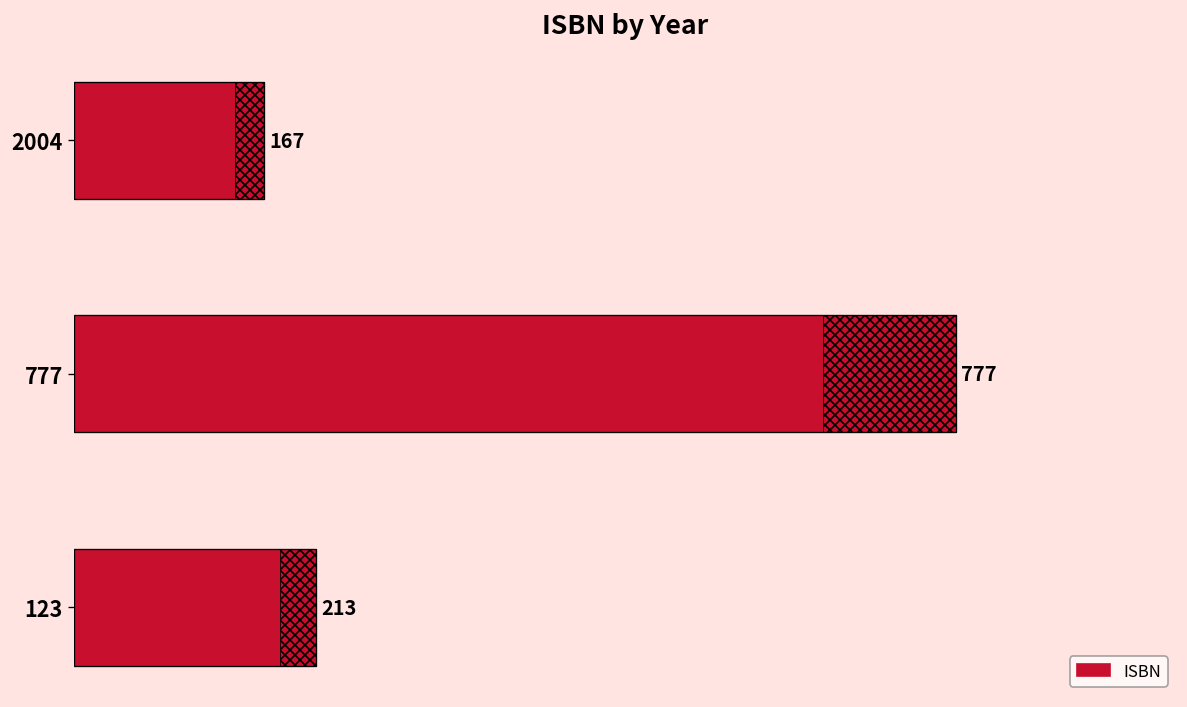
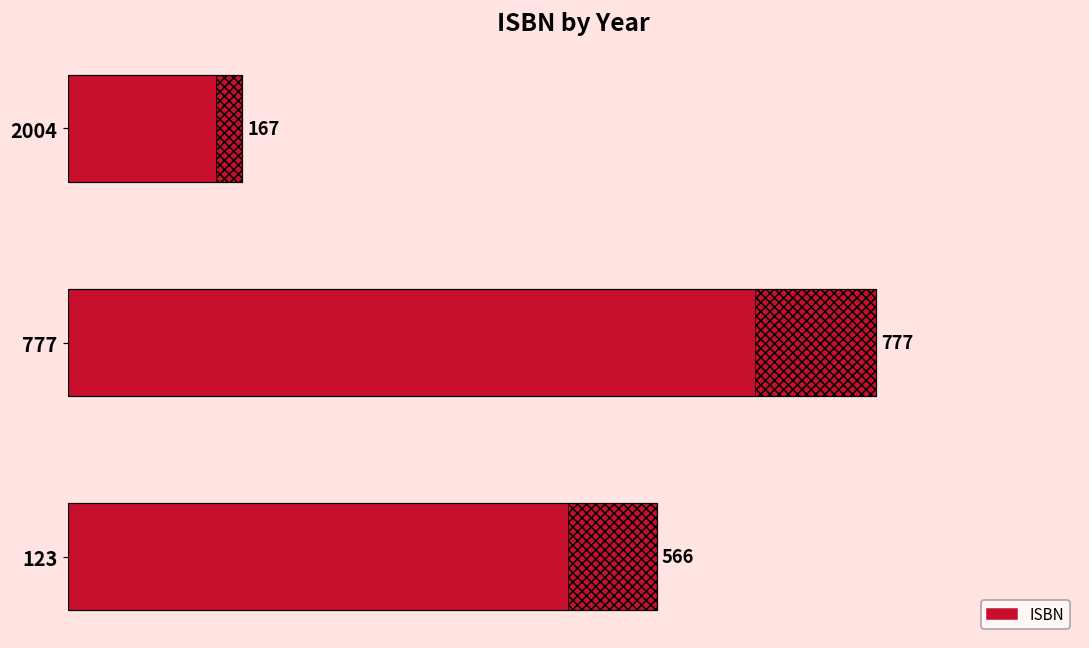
123: 213 -> 566
